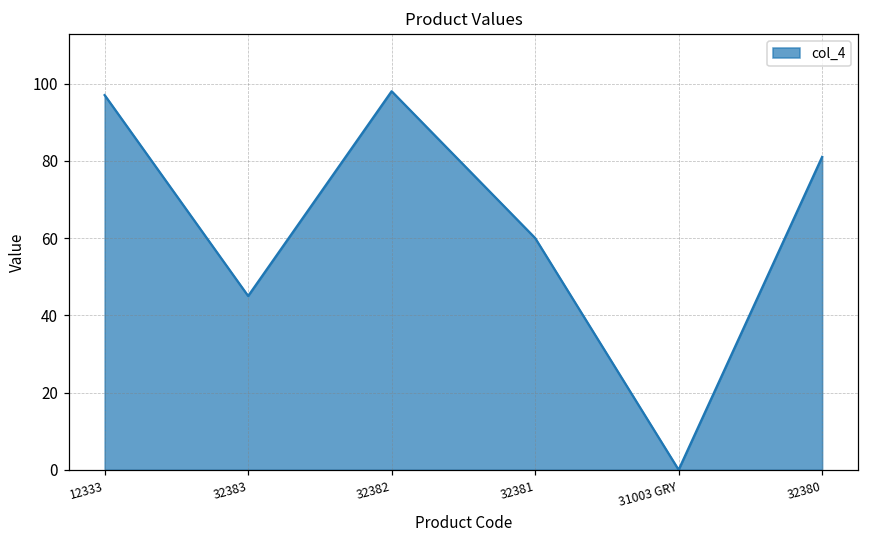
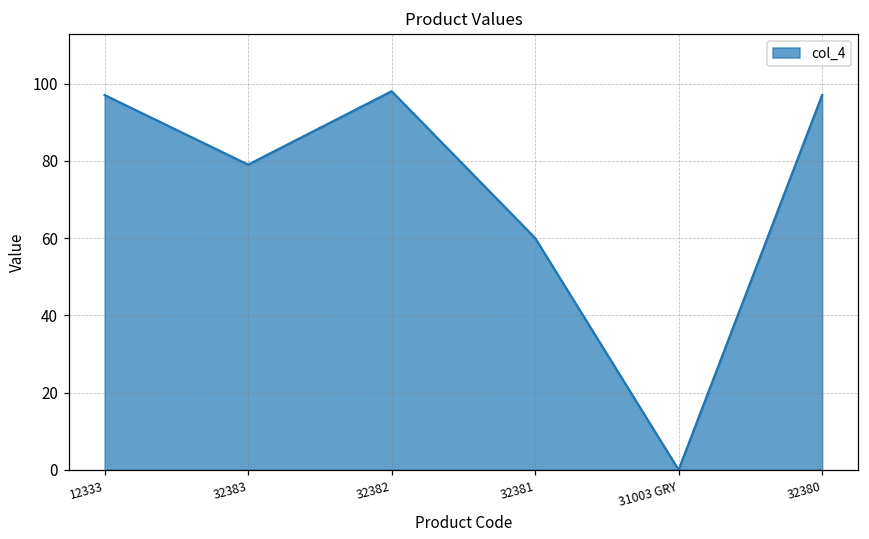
32383: 45 -> 79
32380: 81 -> 97
